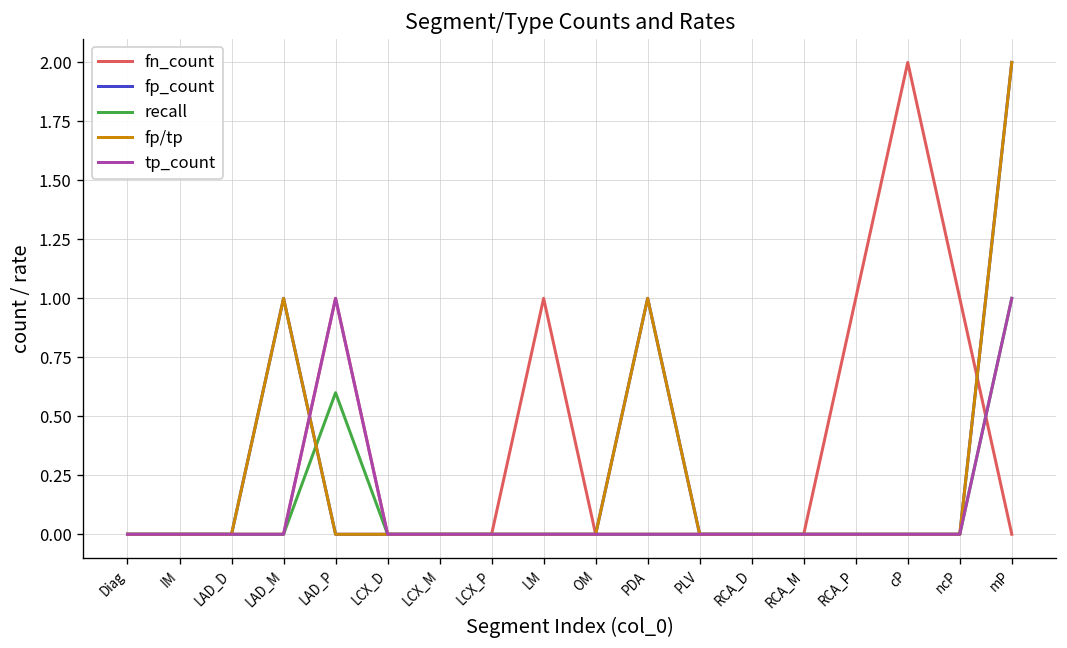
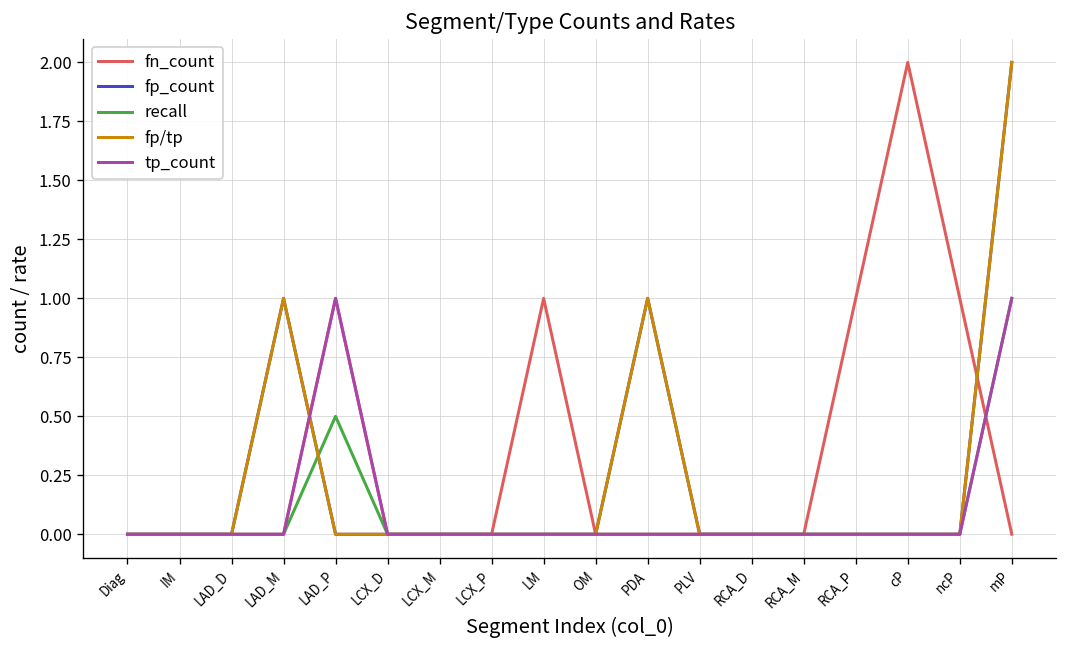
recall, LAD_P: 0.6 -> 0.5
